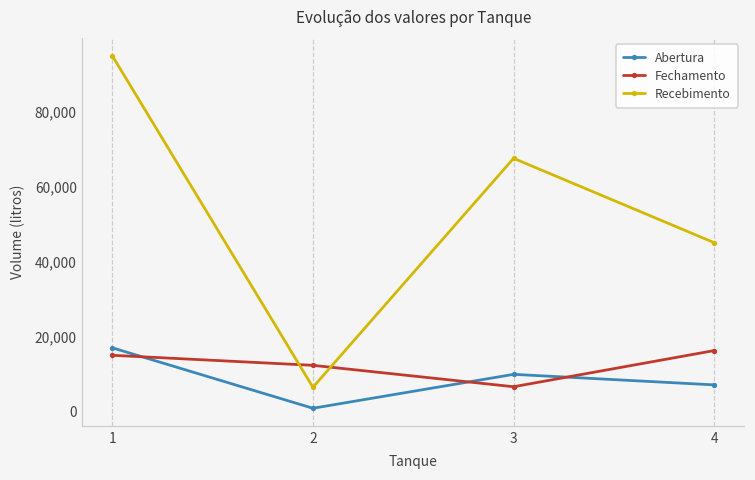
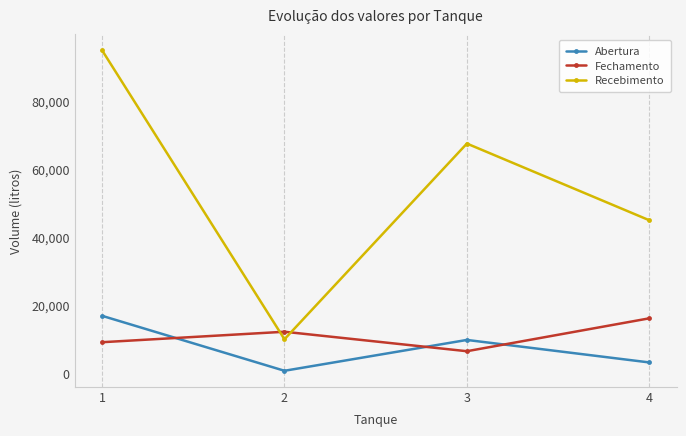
Fechamento, 1: 15,000 -> 9,000
Recebimento, 2: 6,000 -> 10,000
Abertura, 4: 7,000 -> 3,000
